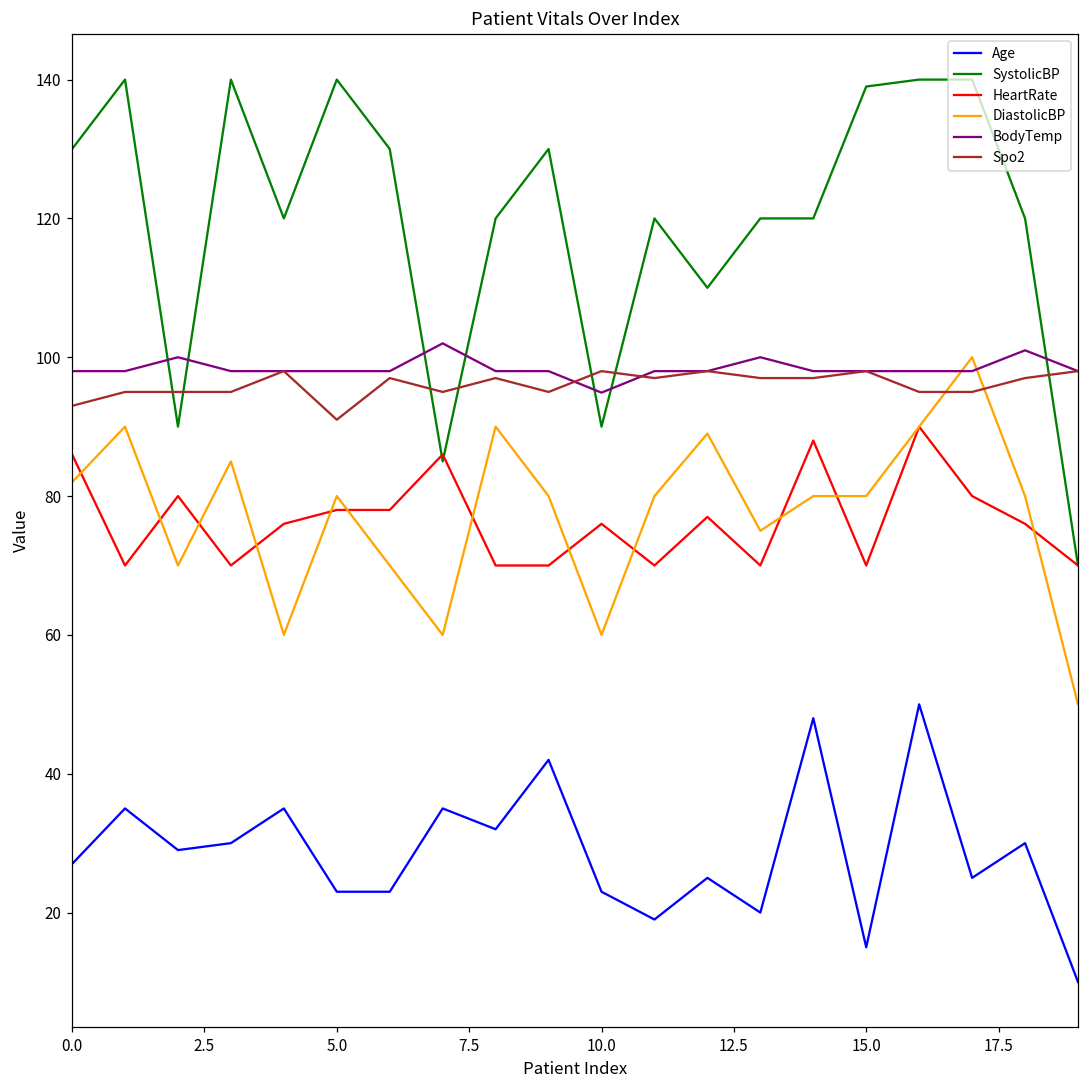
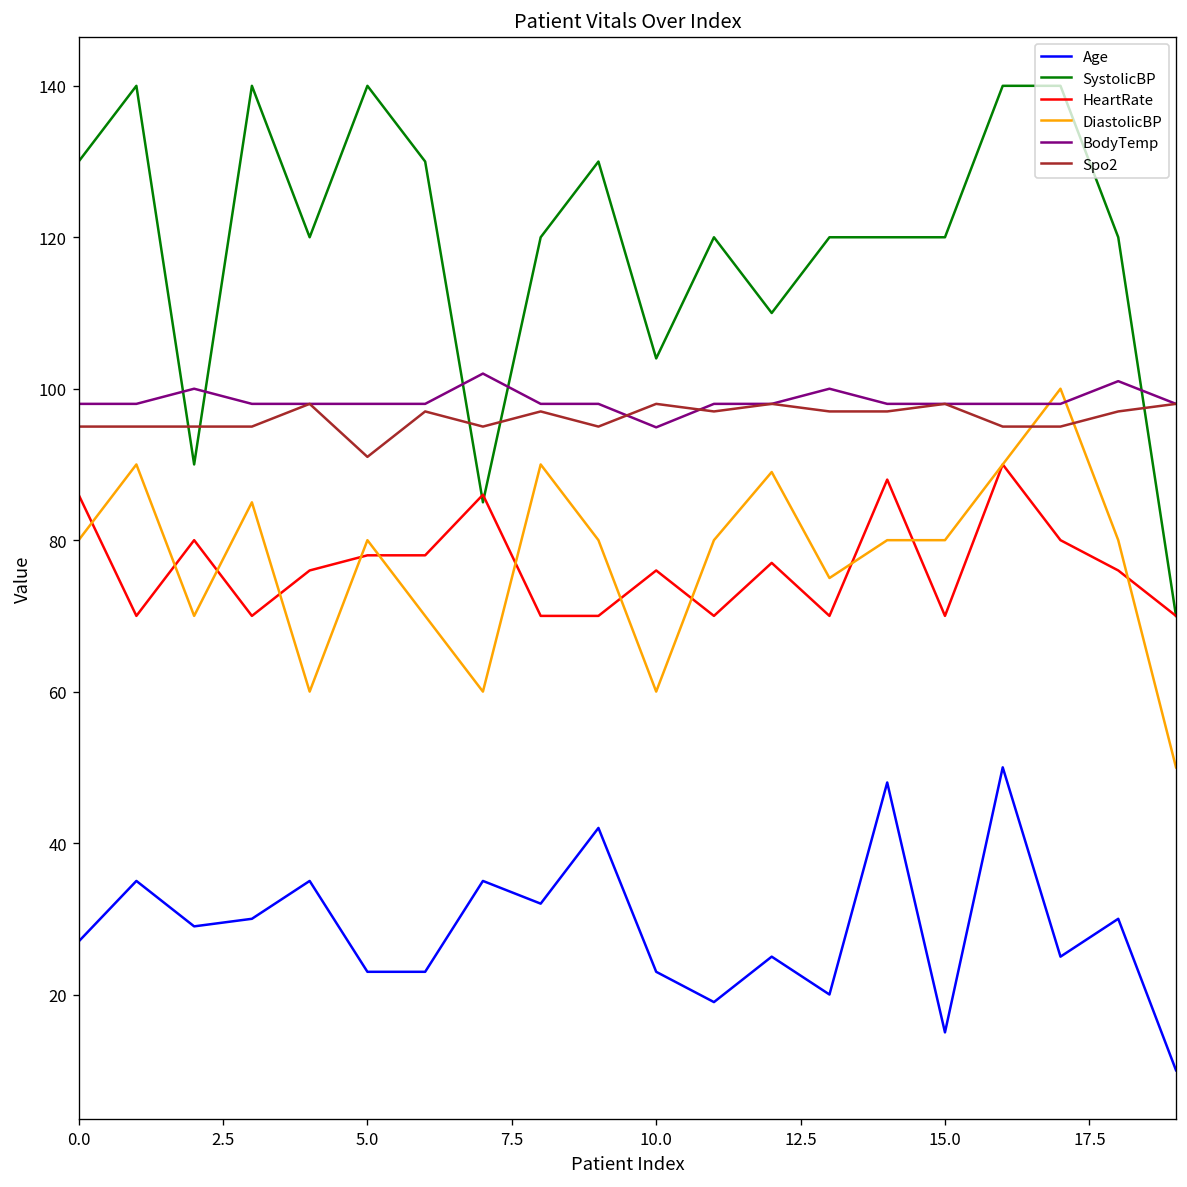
DiastolicBP, 0.0: 82 -> 80
Spo2, 0.0: 93 -> 95
SystolicBP, 10.0: 90 -> 104
SystolicBP, 15.0: 139 -> 120
